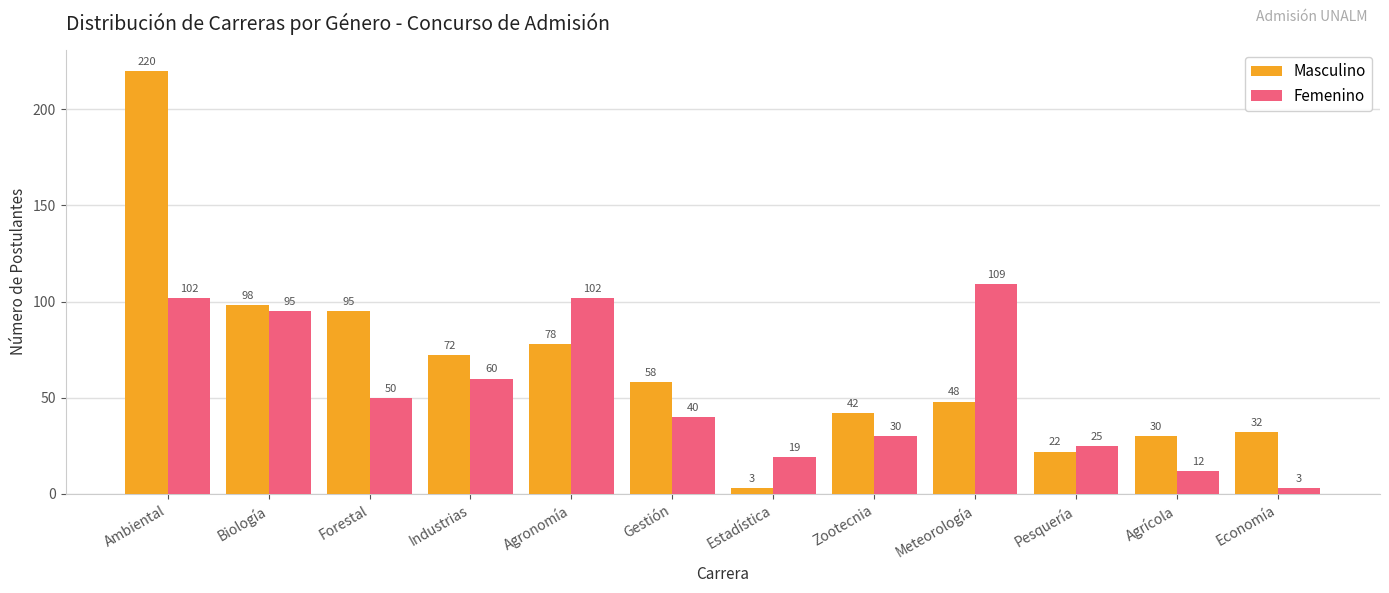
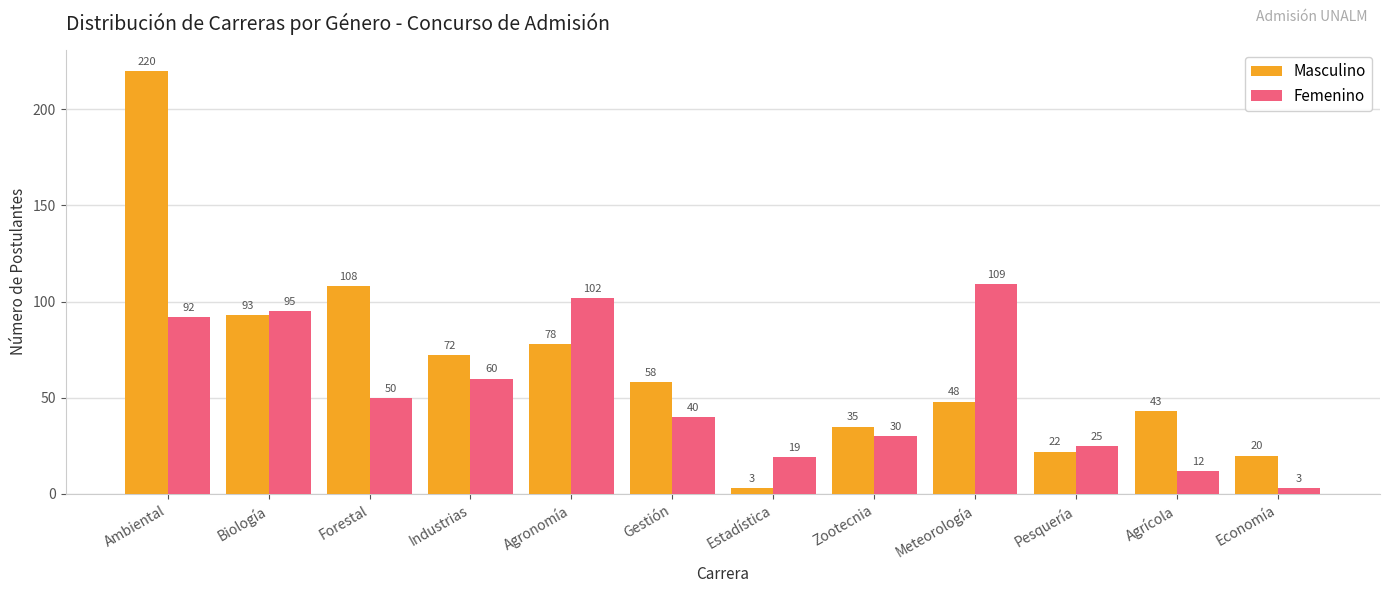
Femenino, Ambiental: 102 -> 92
Masculino, Biología: 98 -> 93
Masculino, Forestal: 95 -> 108
Masculino, Zootecnia: 42 -> 35
Masculino, Agrícola: 30 -> 43
Masculino, Economía: 32 -> 20
